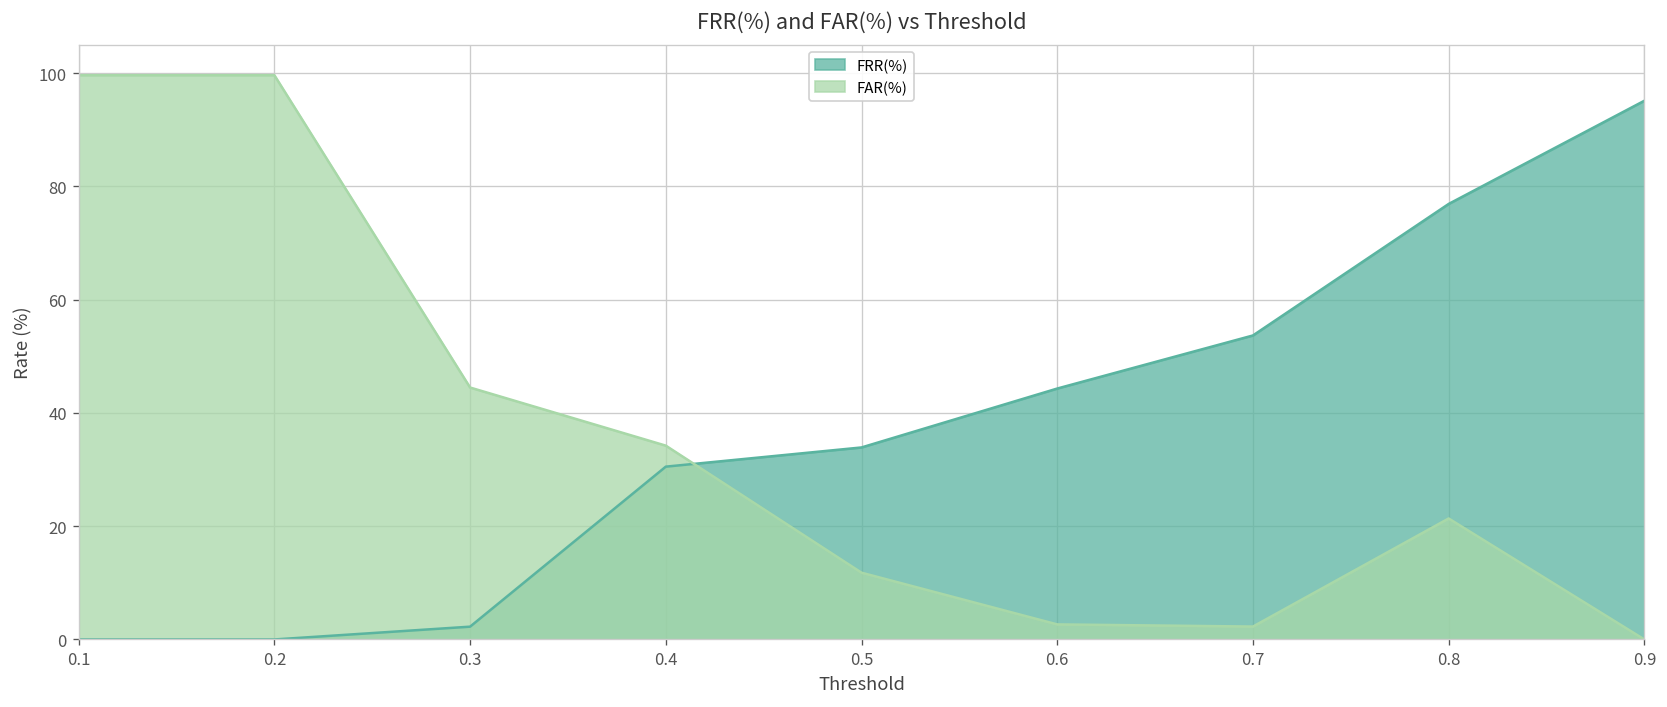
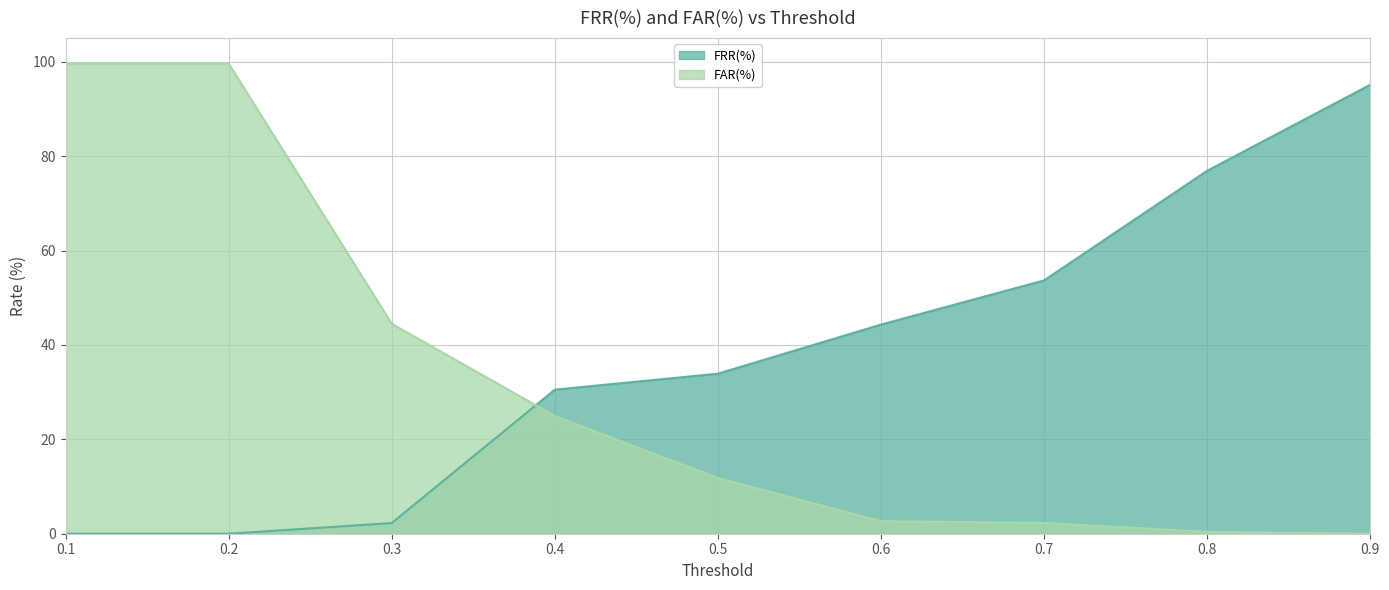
FAR(%), 0.4: 34 -> 25
FAR(%), 0.8: 21 -> 0
